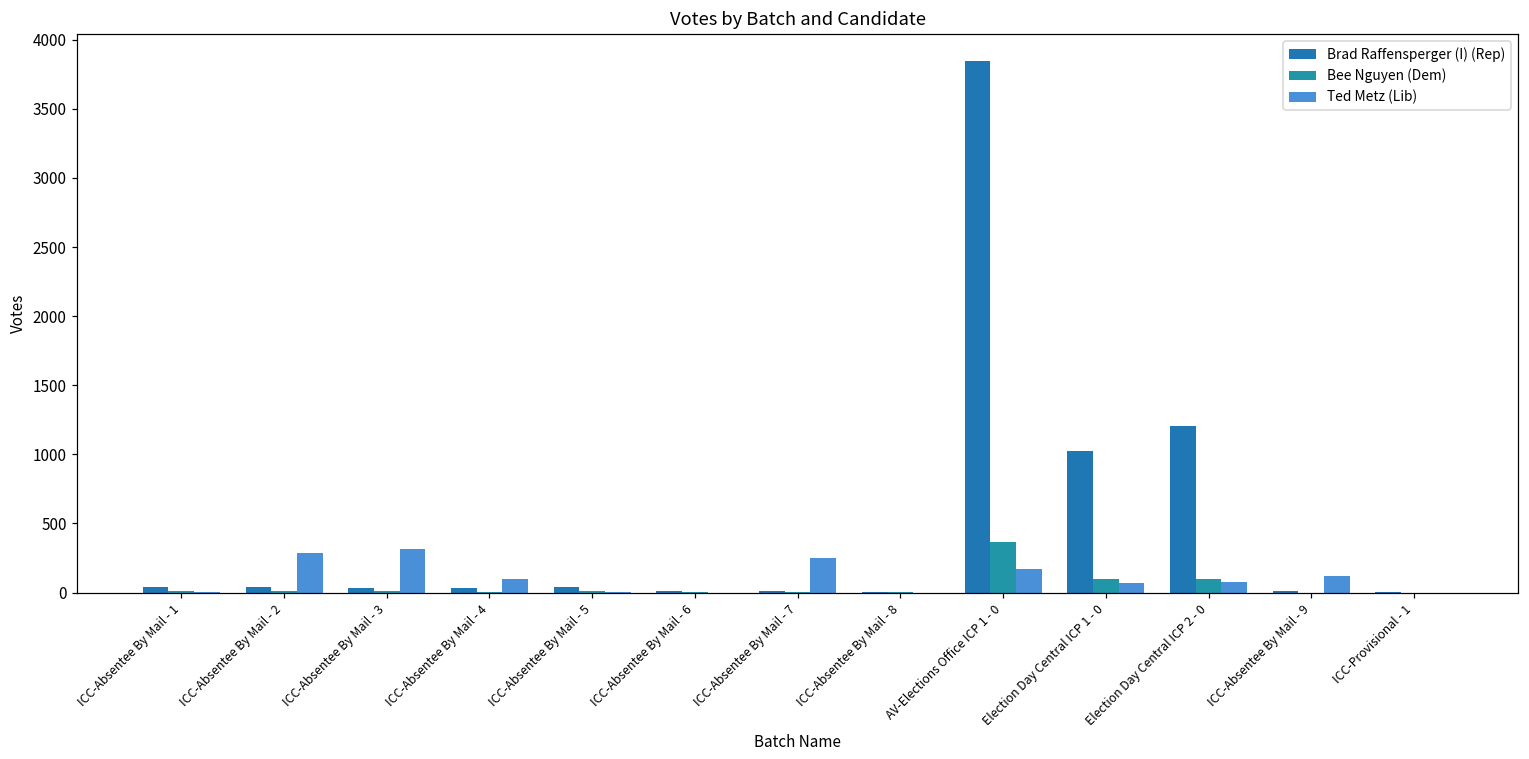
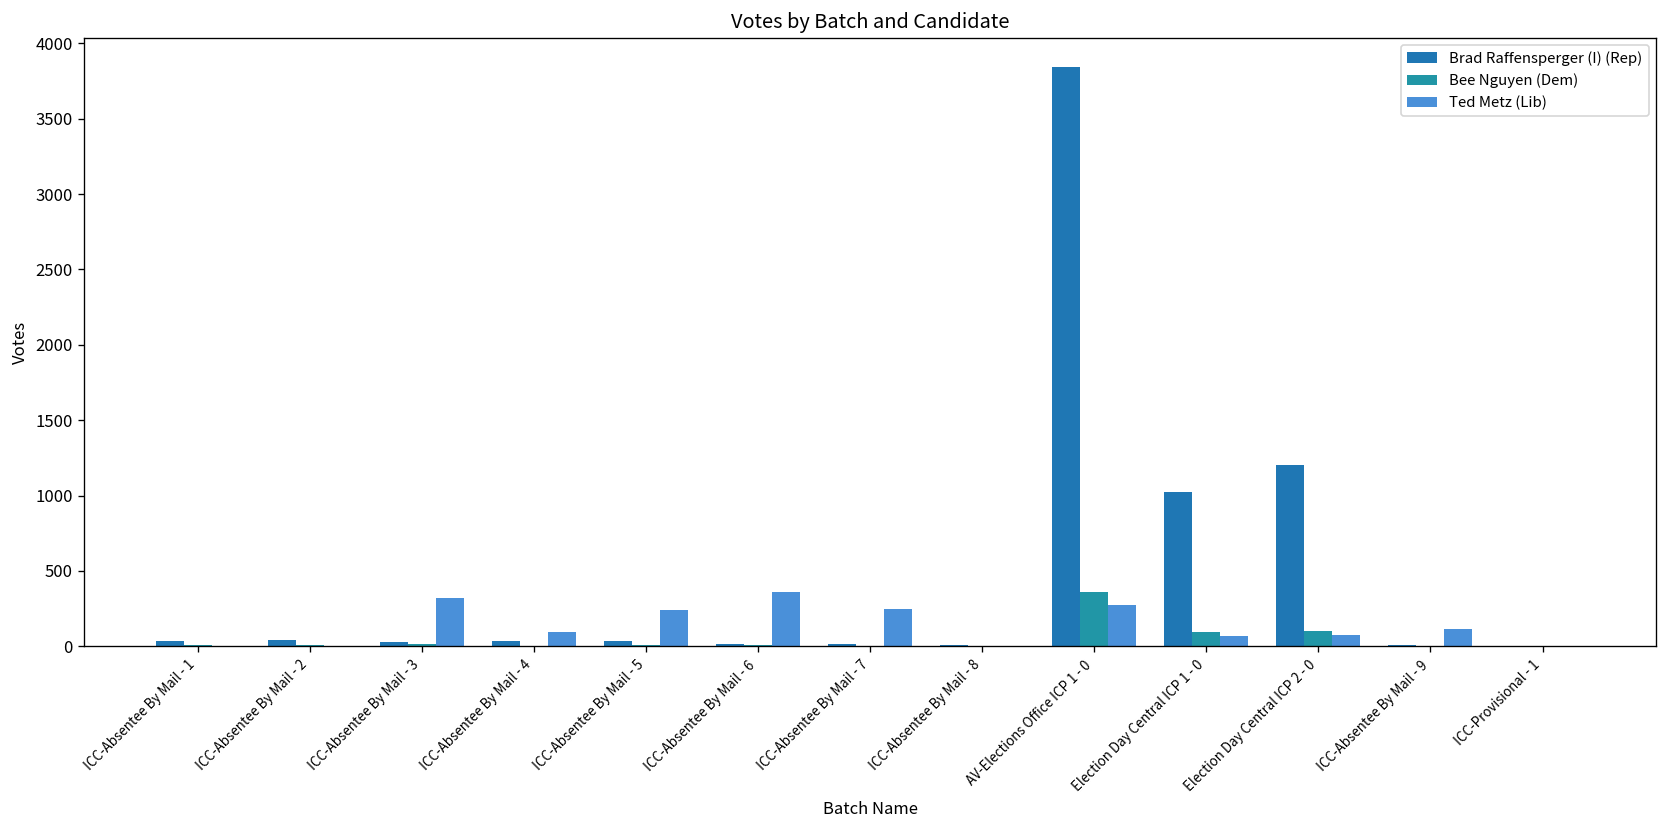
Ted Metz (Lib), ICC-Absentee By Mail - 2: 290 -> 0
Ted Metz (Lib), ICC-Absentee By Mail - 5: 0 -> 240
Ted Metz (Lib), ICC-Absentee By Mail - 6: 0 -> 360
Ted Metz (Lib), AV-Elections Office ICP 1 - 0: 170 -> 270
